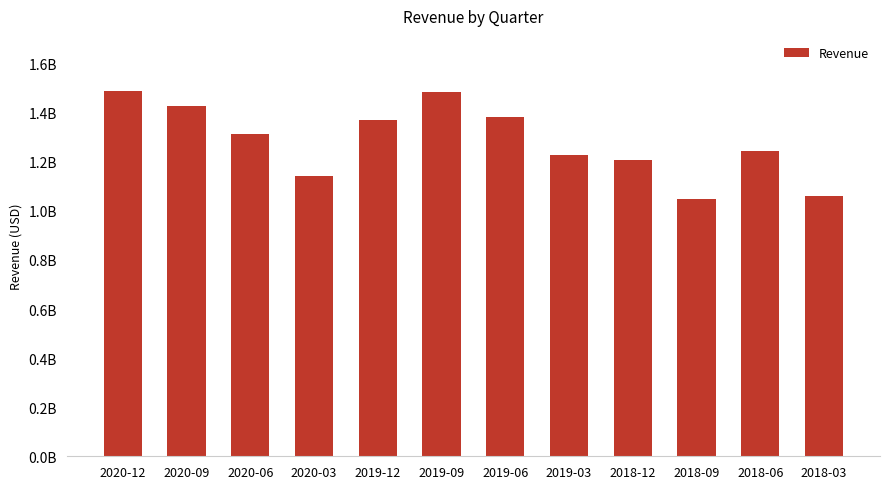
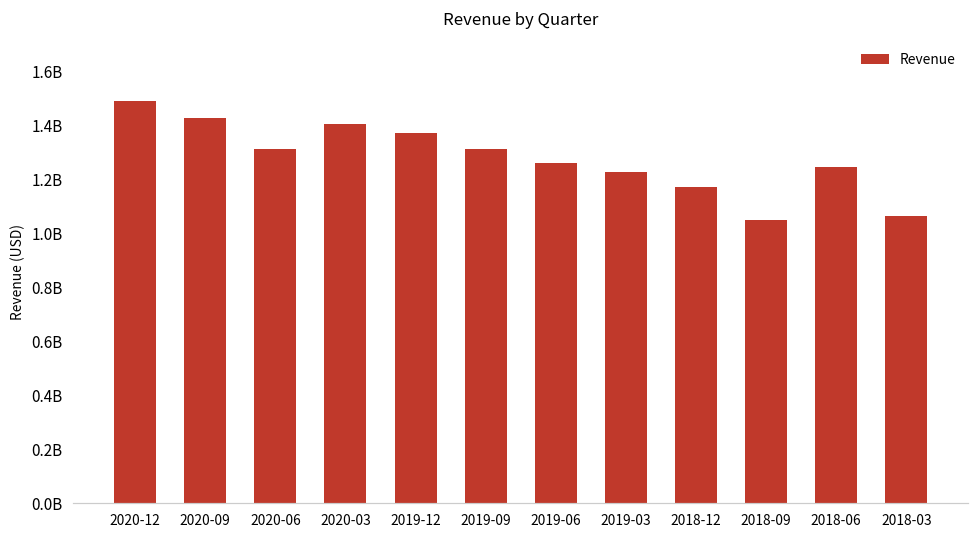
2020-03: 1140000000 -> 1400000000
2019-09: 1480000000 -> 1310000000
2019-06: 1380000000 -> 1260000000
2018-12: 1210000000 -> 1170000000
